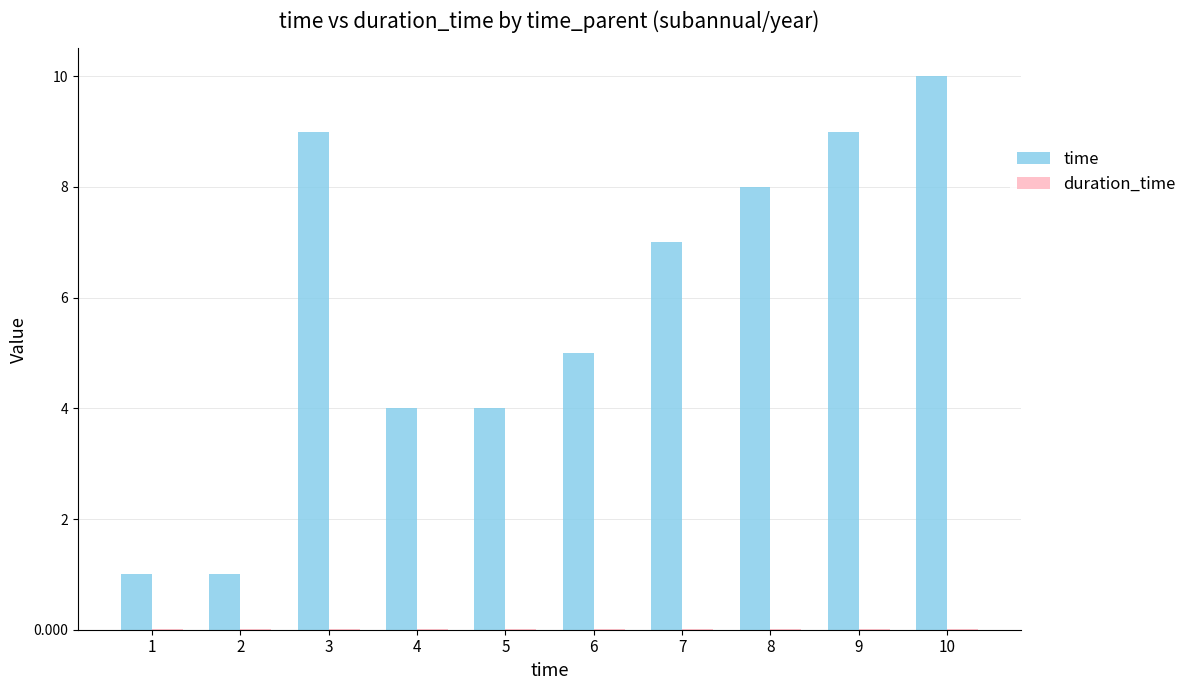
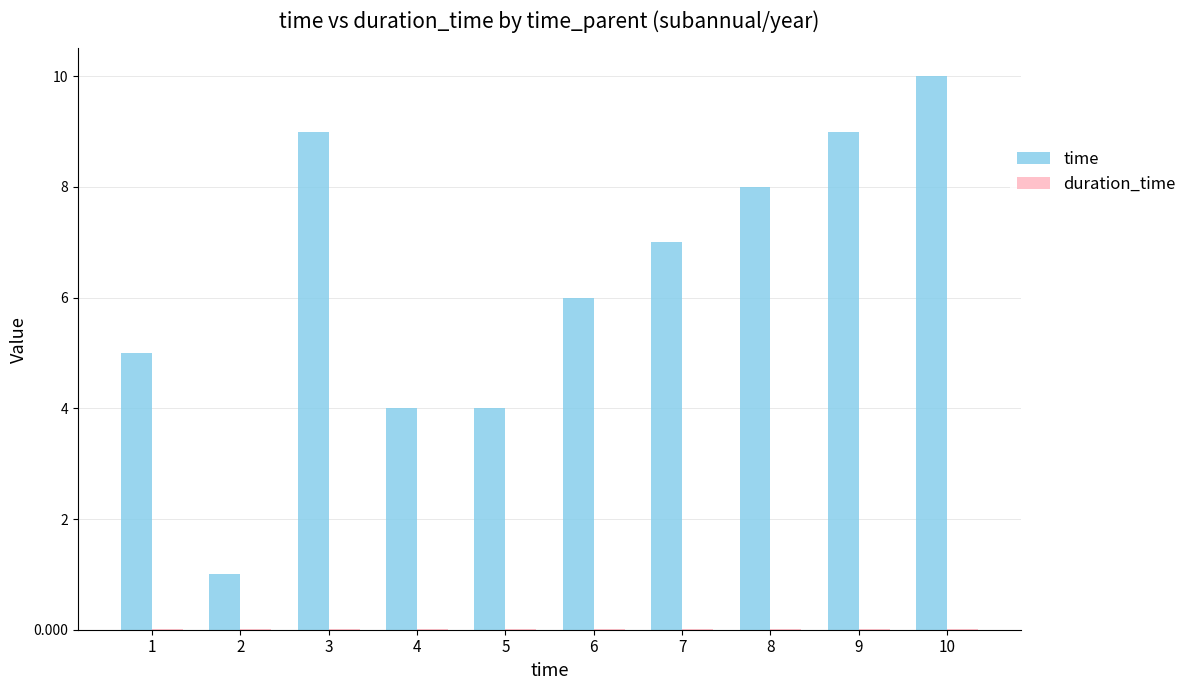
time, 1: 1 -> 5
time, 6: 5 -> 6
